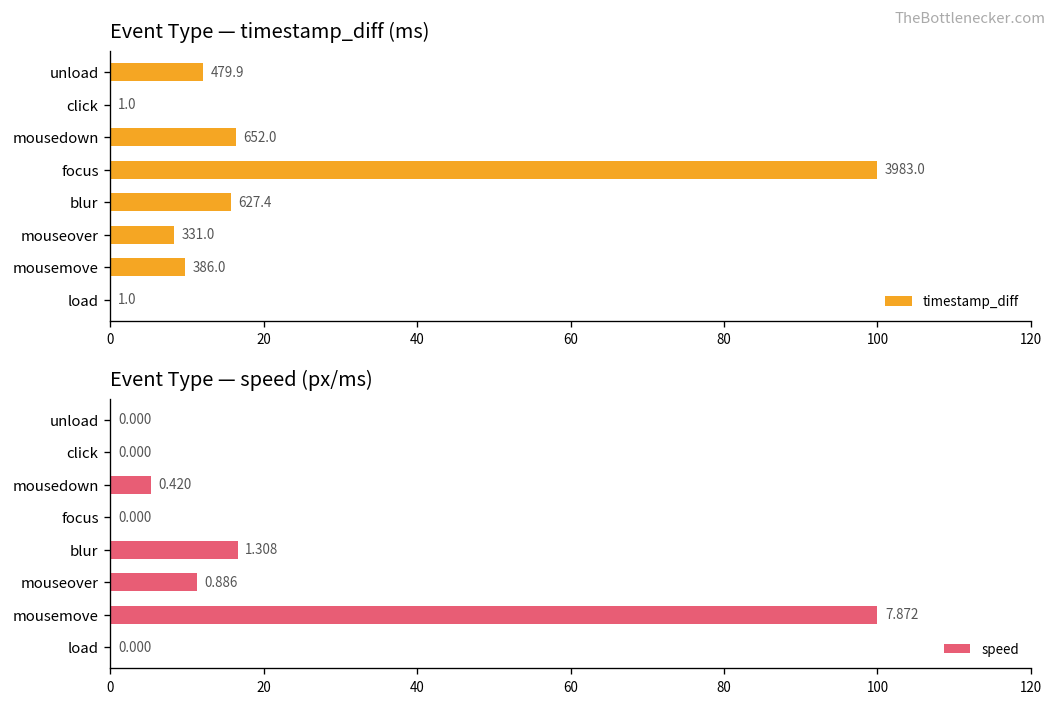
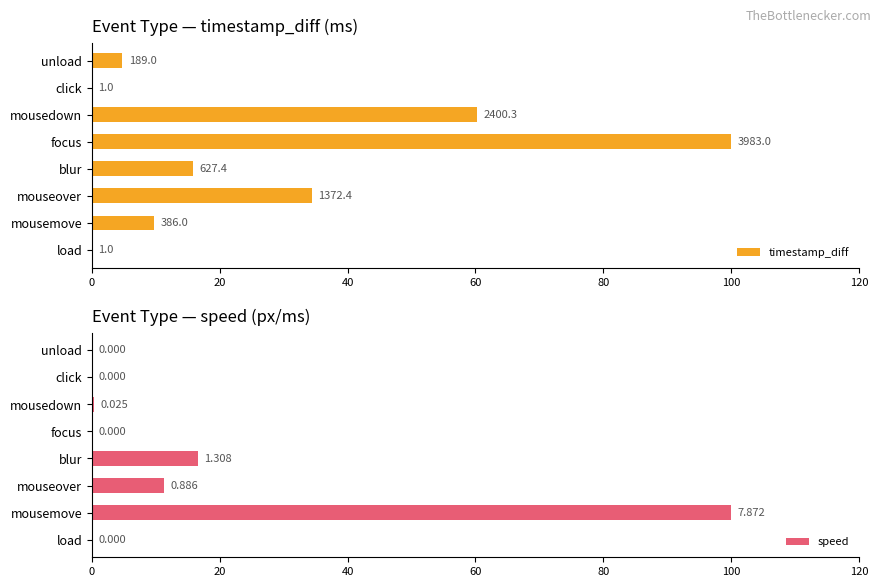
Event Type — timestamp_diff (ms), unload: 479.9 -> 189.0
Event Type — timestamp_diff (ms), mousedown: 652.0 -> 2400.3
Event Type — timestamp_diff (ms), mouseover: 331.0 -> 1372.4
Event Type — speed (px/ms), mousedown: 0.420 -> 0.025
